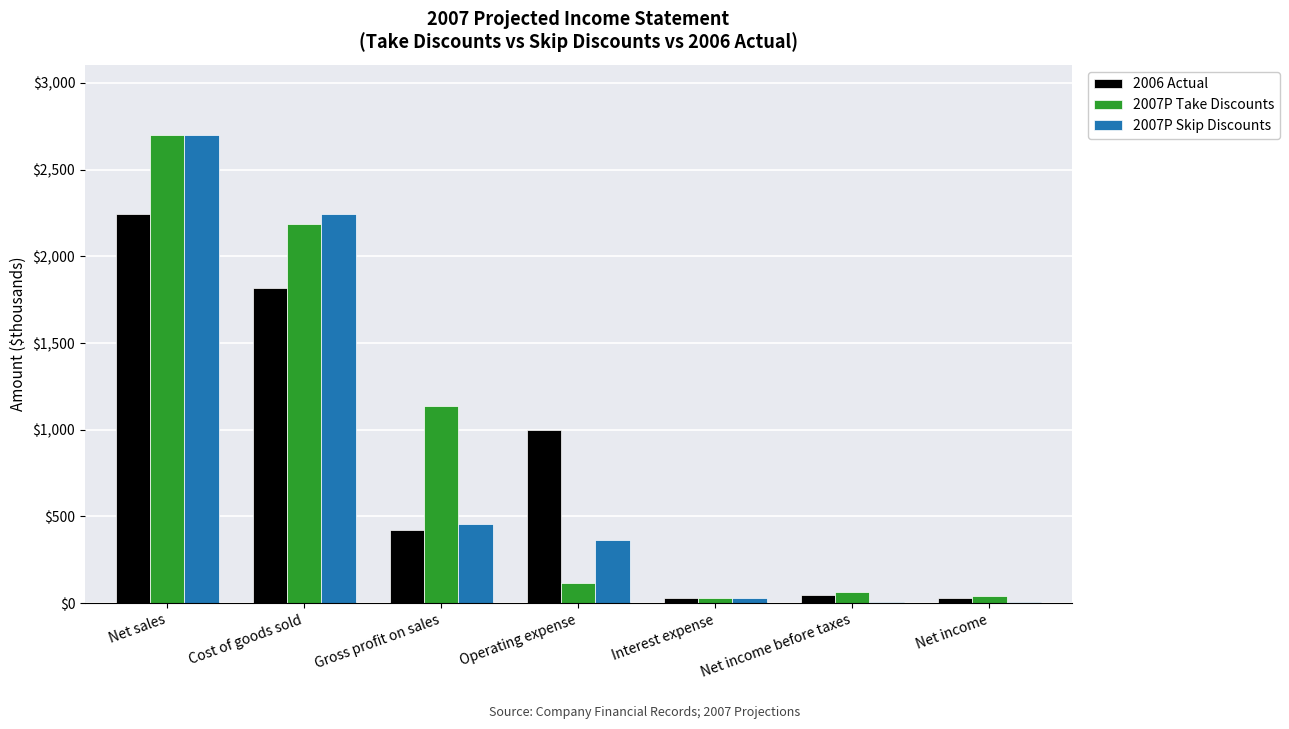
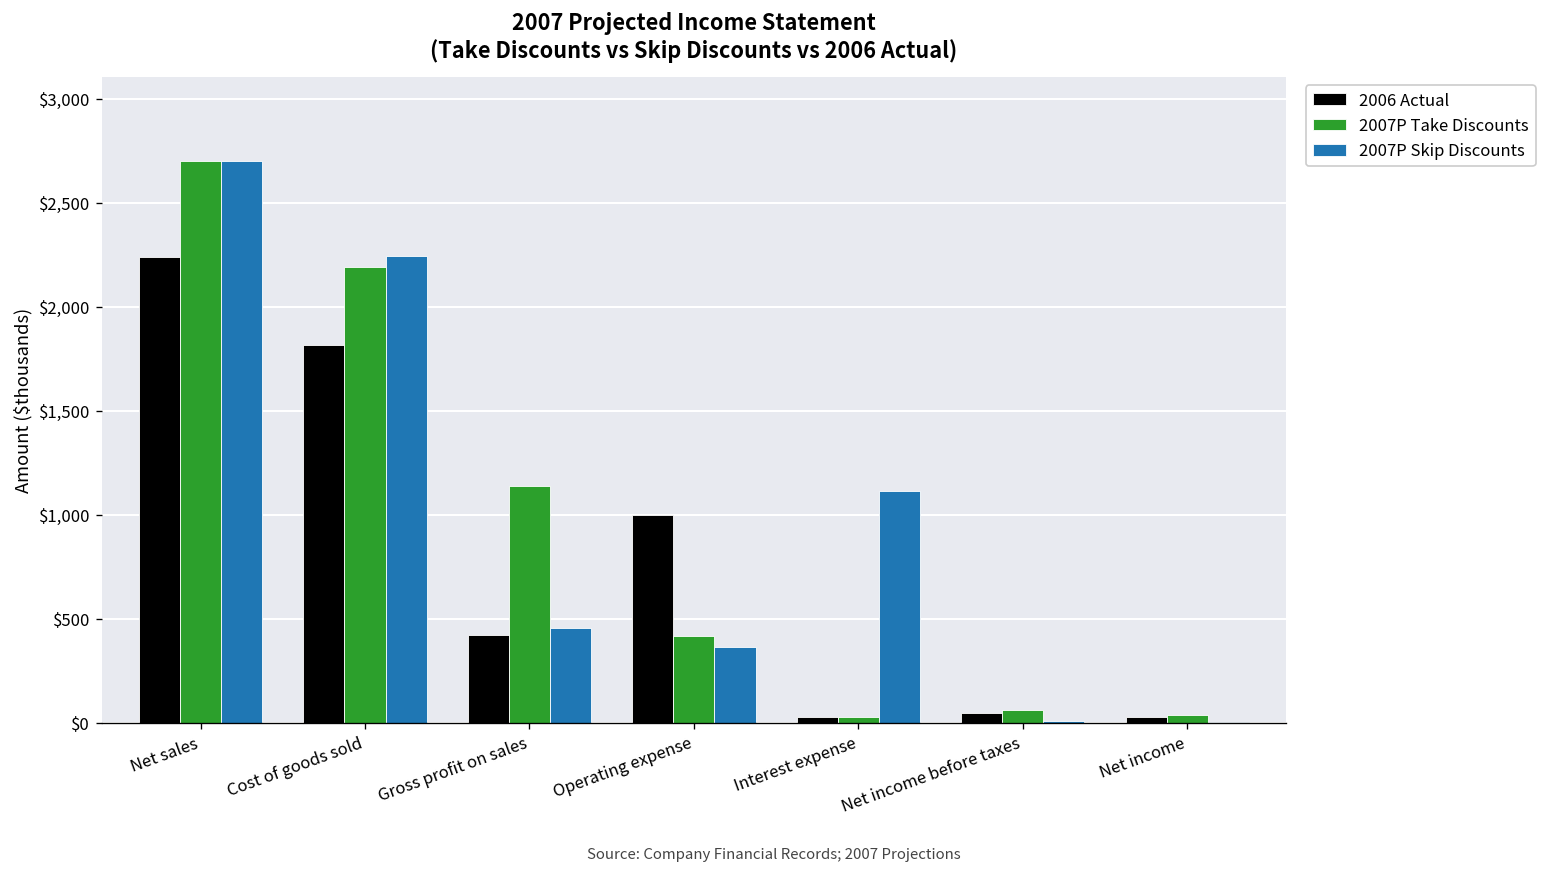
2007P Take Discounts, Operating expense: $120 -> $420
2007P Skip Discounts, Interest expense: $30 -> $1,120
